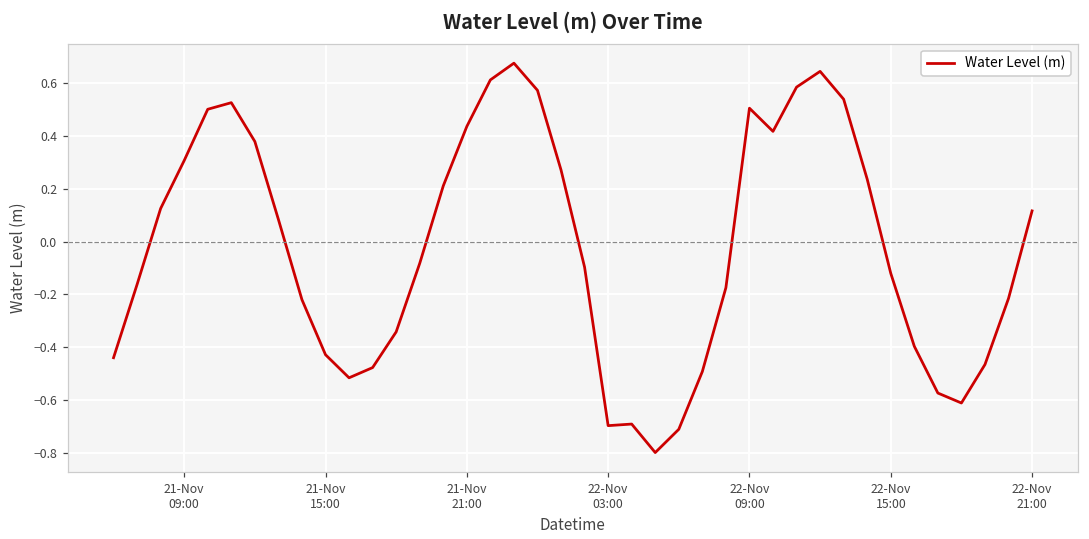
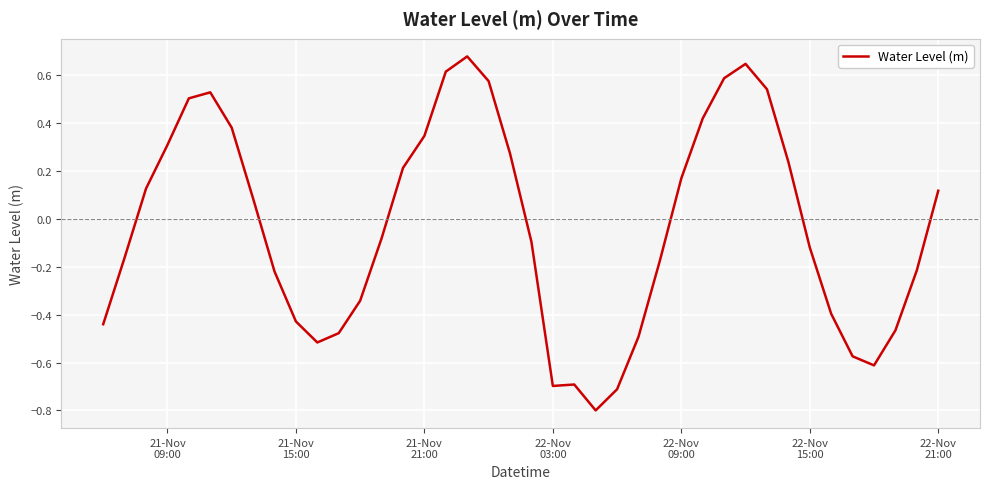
21-Nov 21:00: 0.44 -> 0.34
22-Nov 09:00: 0.51 -> 0.17
